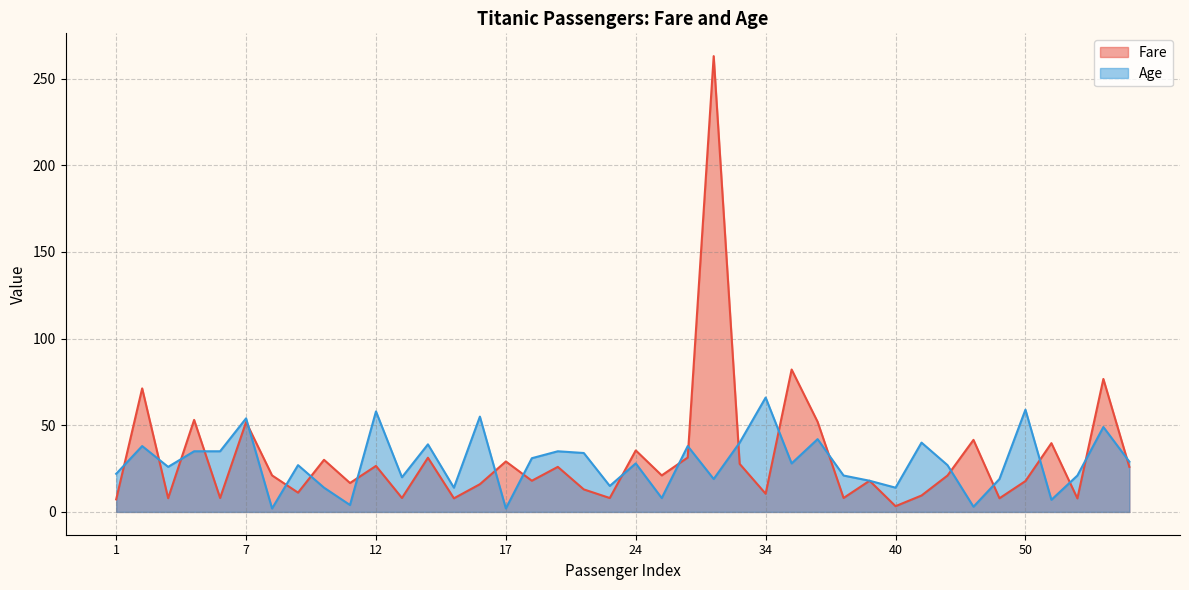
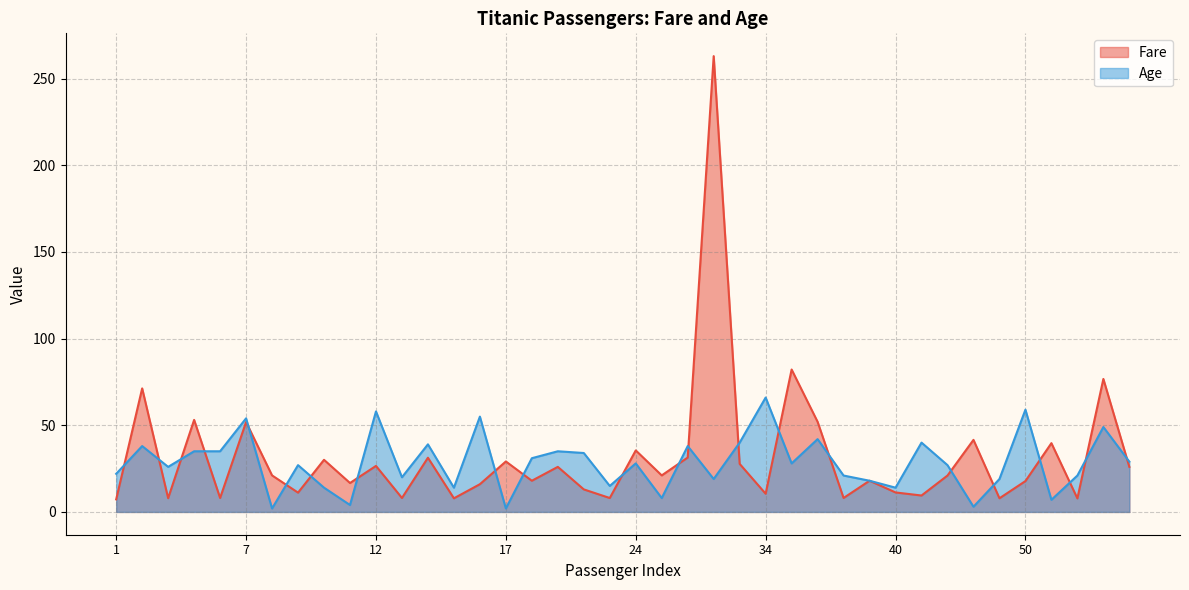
Fare, 40: 3 -> 11
